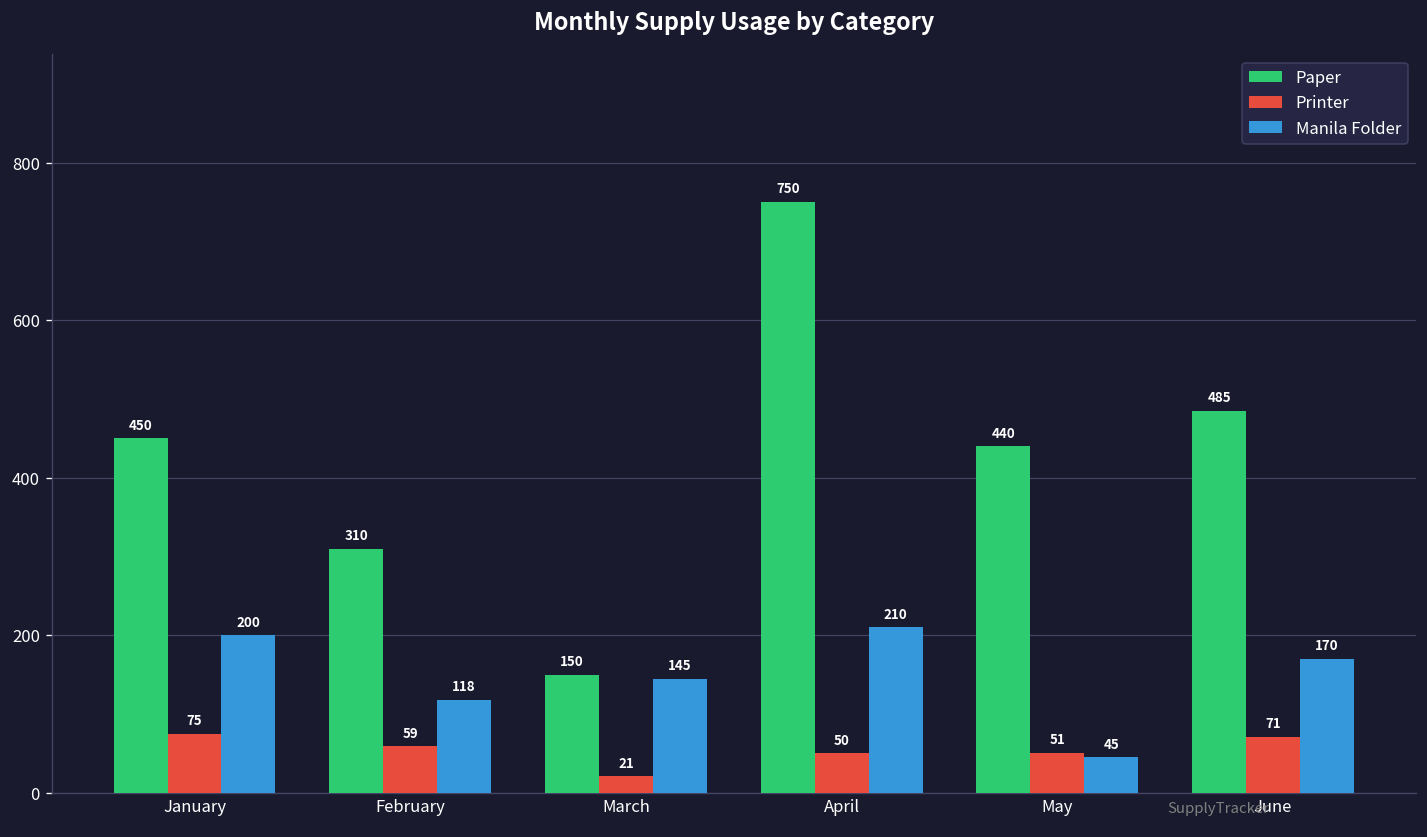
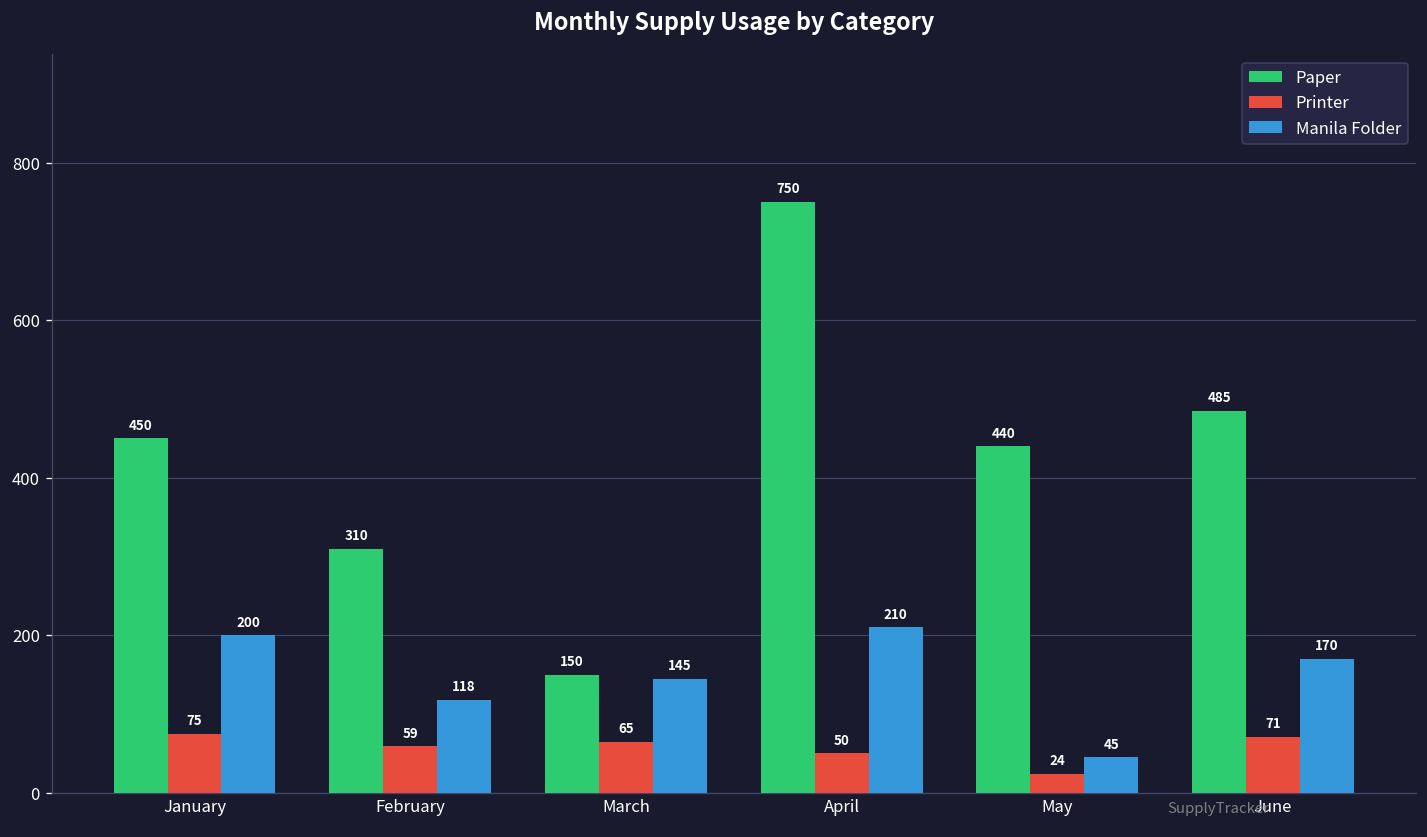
Printer, March: 21 -> 65
Printer, May: 51 -> 24
